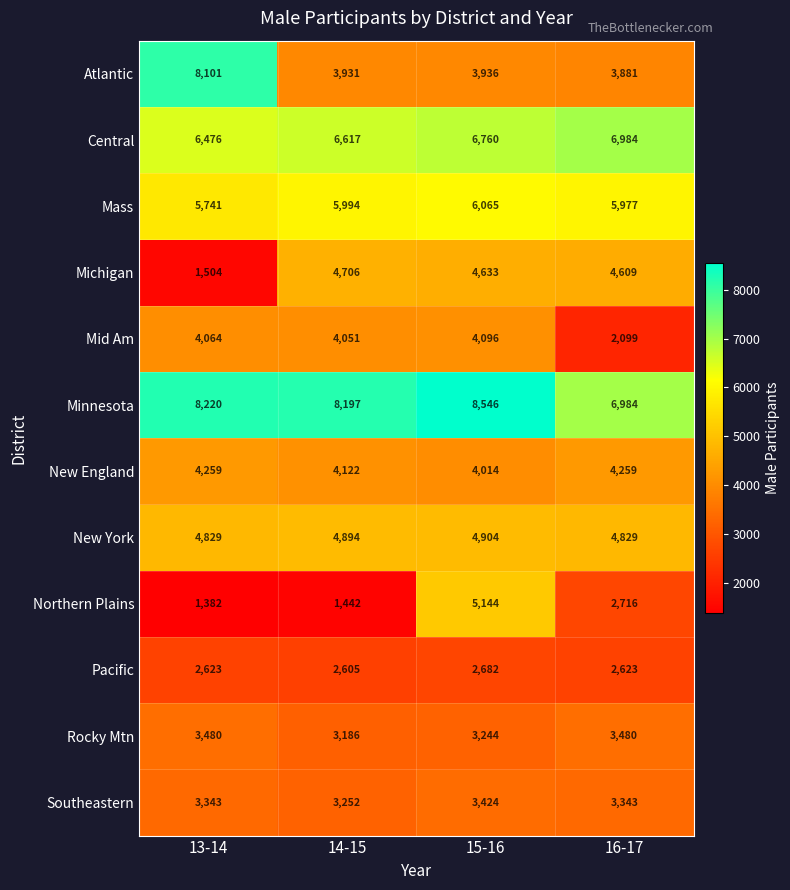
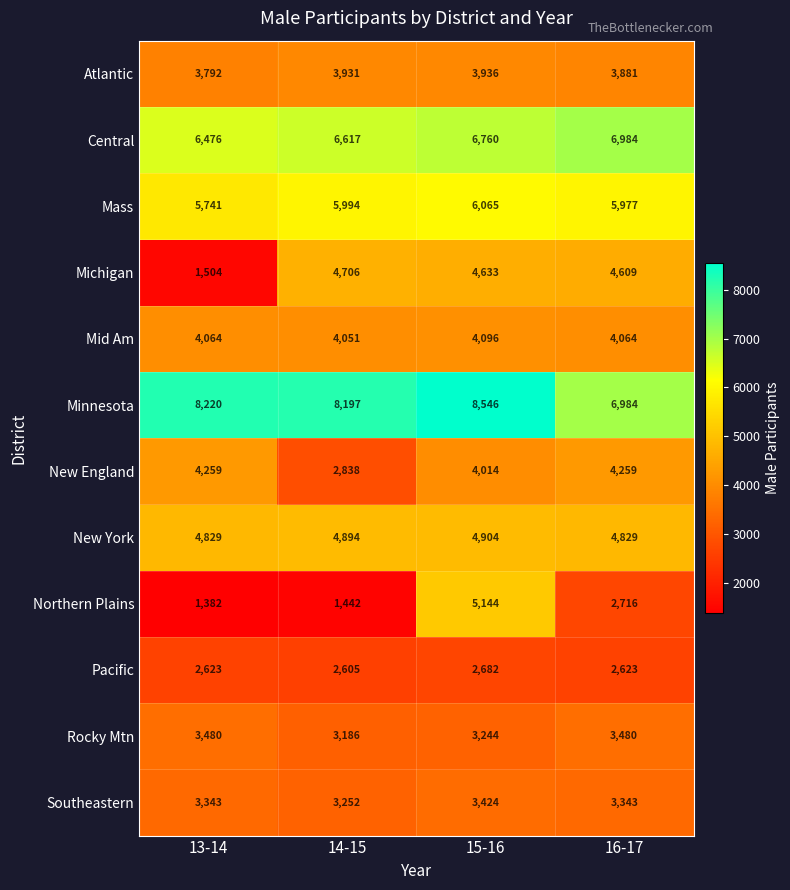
Atlantic, 13-14: 8,101 -> 3,792
Mid Am, 16-17: 2,099 -> 4,064
New England, 14-15: 4,122 -> 2,838
